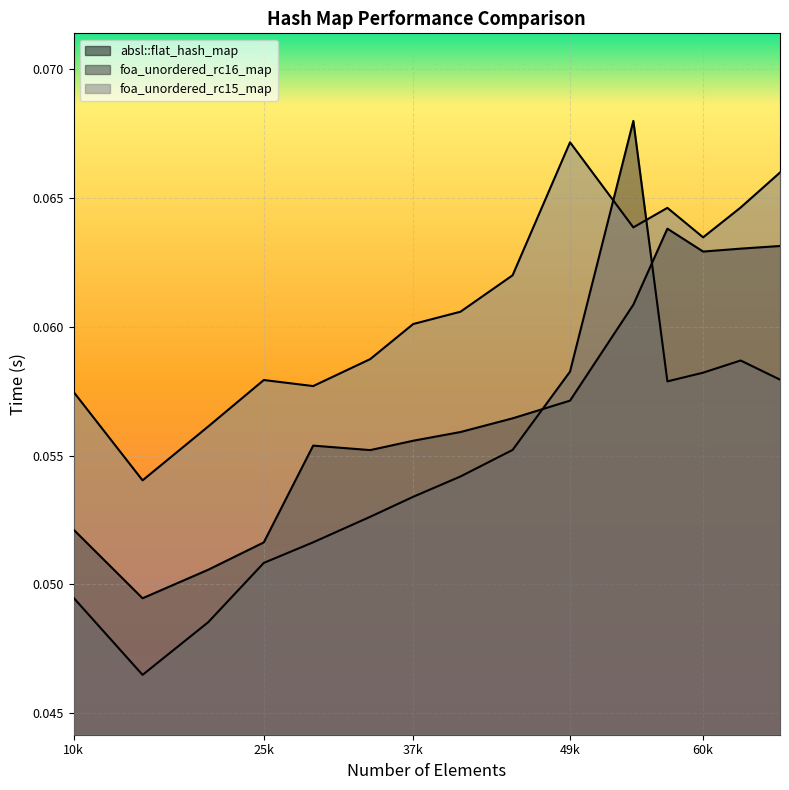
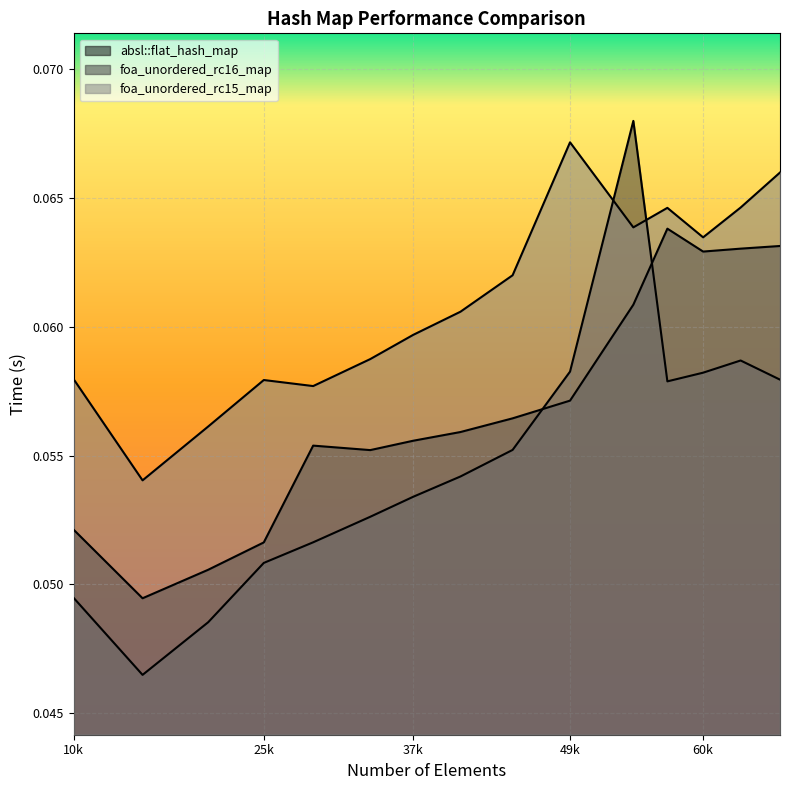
foa_unordered_rc15_map, 10k: 0.0575 -> 0.0580
foa_unordered_rc15_map, 37k: 0.0601 -> 0.0597
